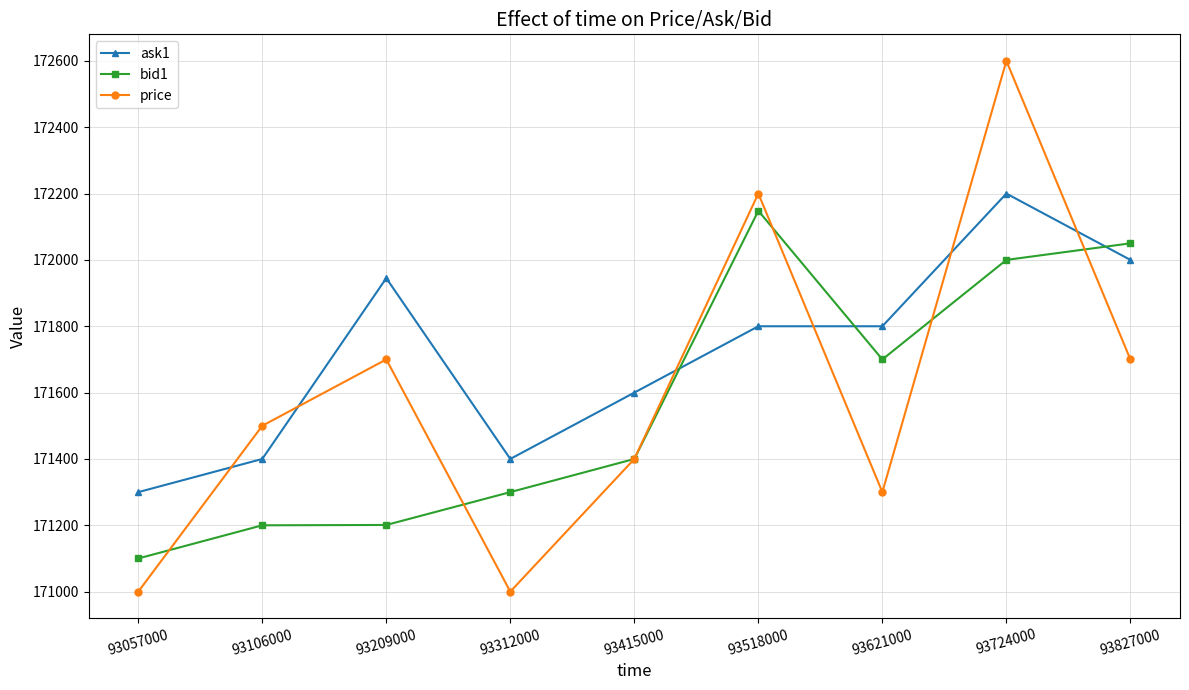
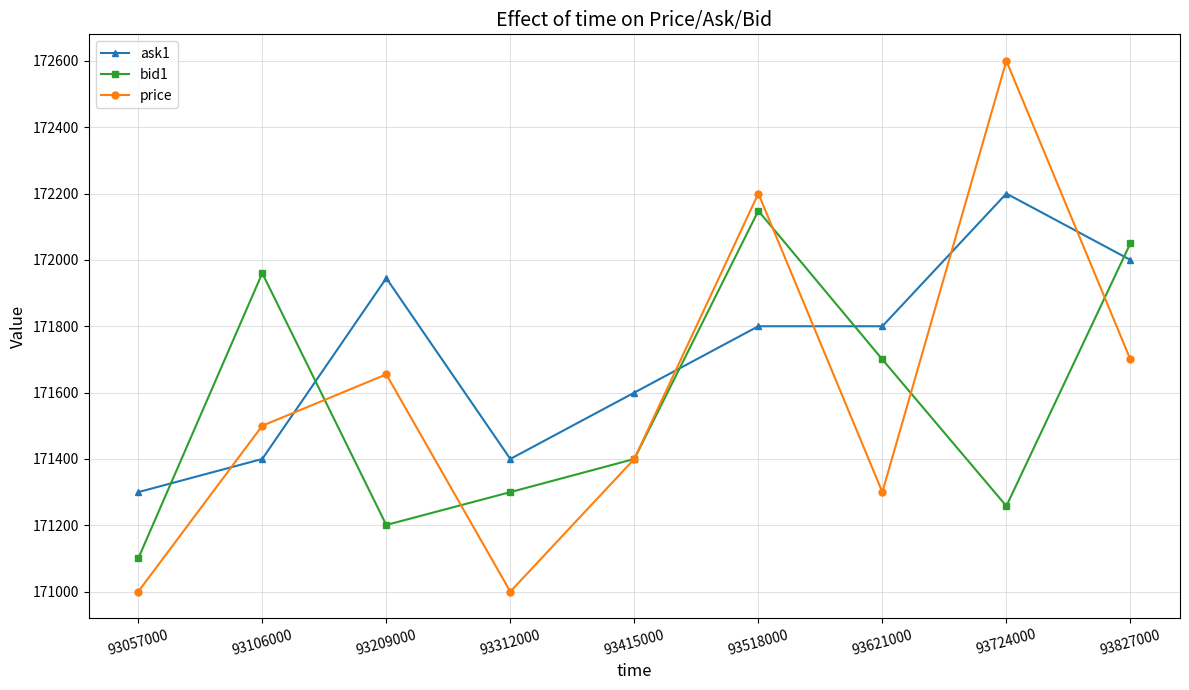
bid1, 93106000: 171200 -> 171960
price, 93209000: 171700 -> 171660
bid1, 93724000: 172000 -> 171260
